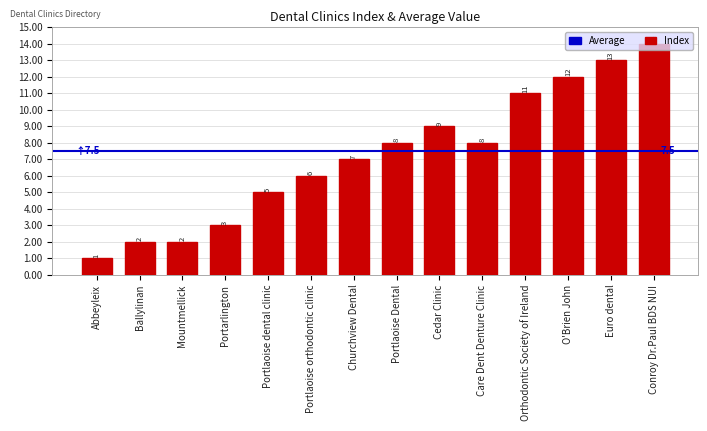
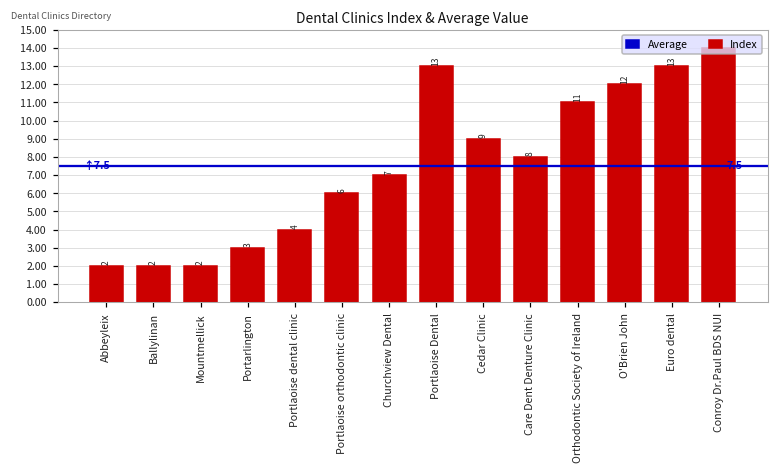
Abbeyleix: 1 -> 2
Portlaoise dental clinic: 5 -> 4
Portlaoise Dental: 8 -> 13
